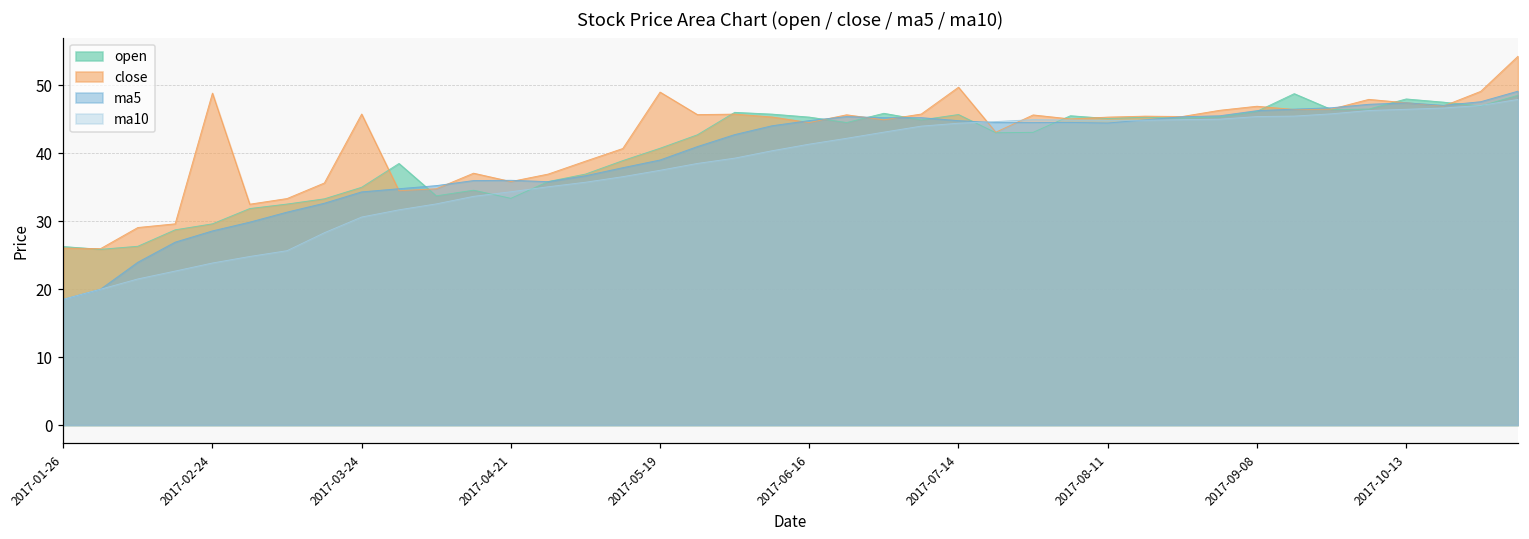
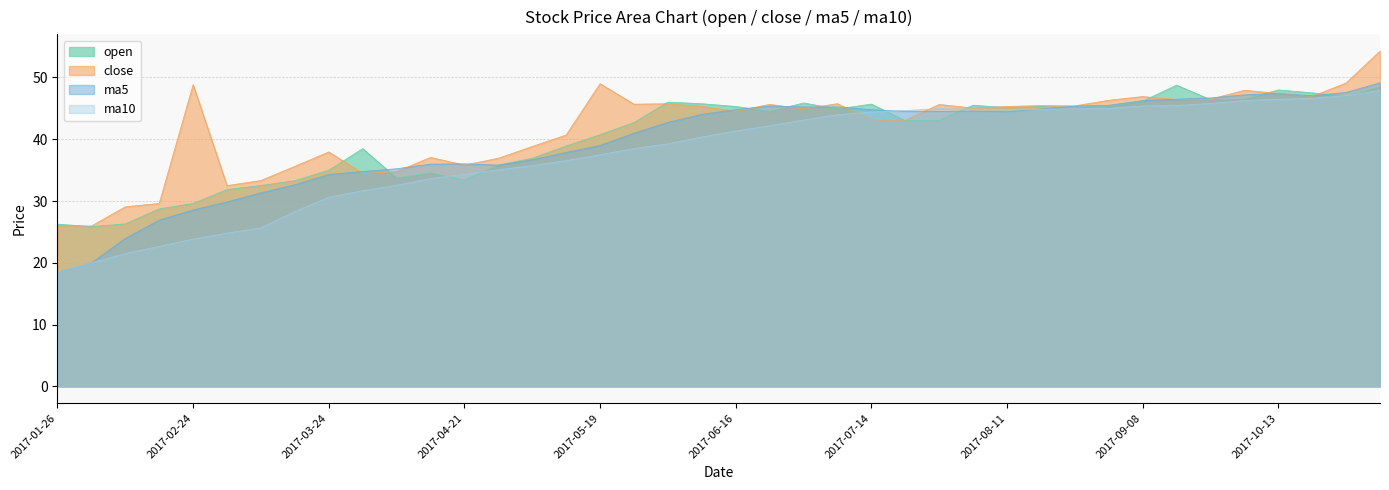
close, 2017-03-24: 46 -> 38
close, 2017-07-14: 50 -> 43
